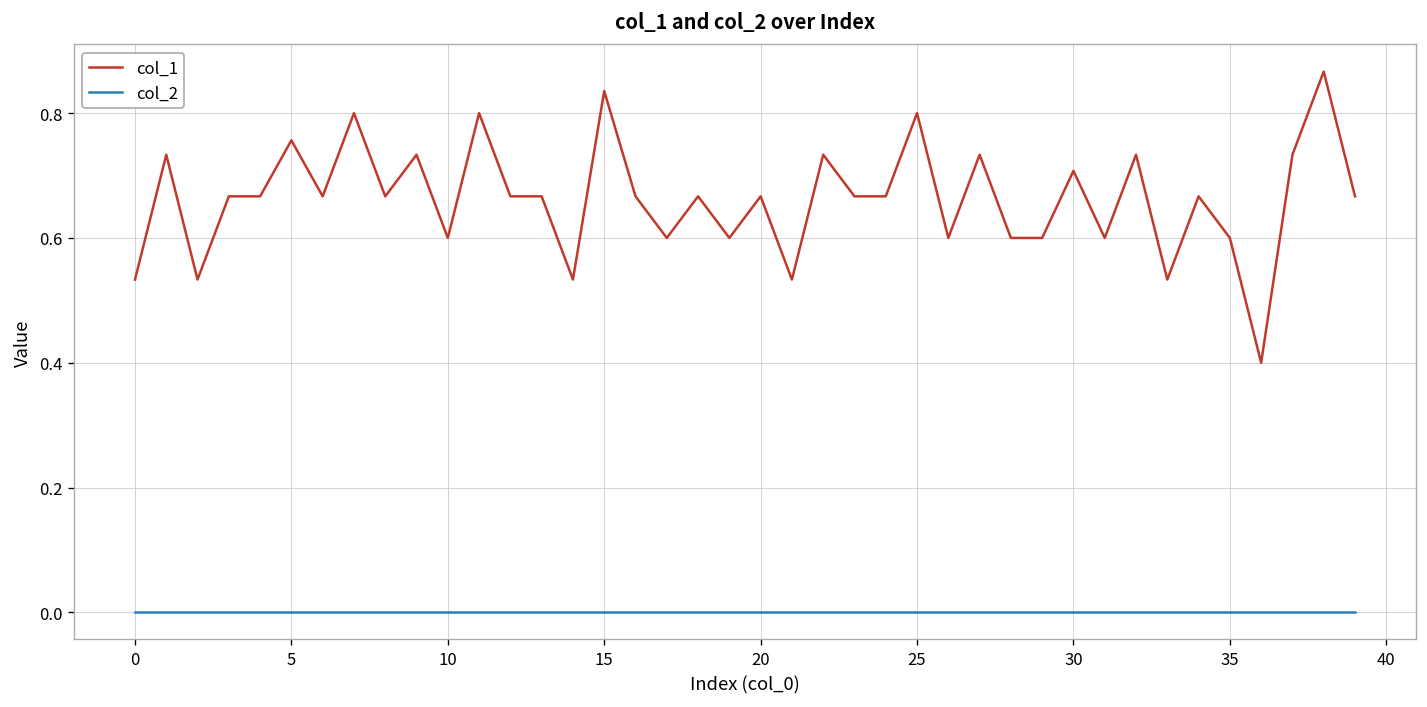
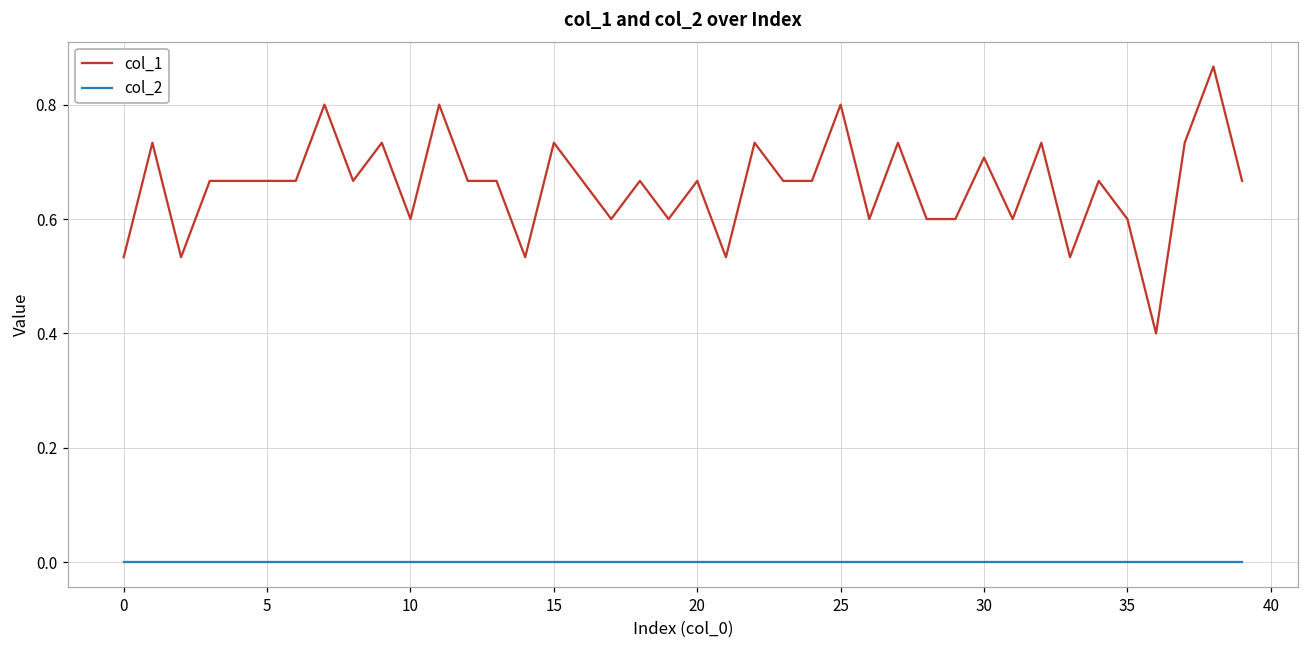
col_1, 5: 0.76 -> 0.67
col_1, 15: 0.84 -> 0.73
